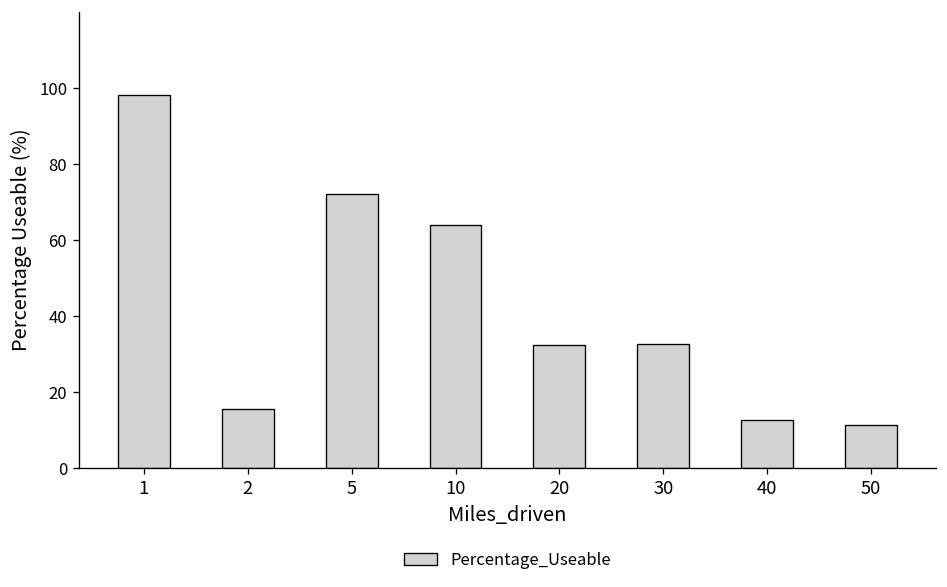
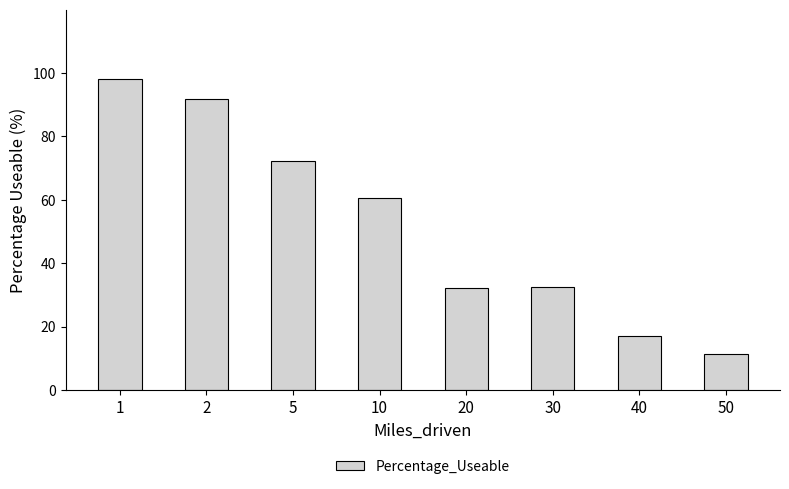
2: 16 -> 92
10: 64 -> 61
40: 13 -> 17
